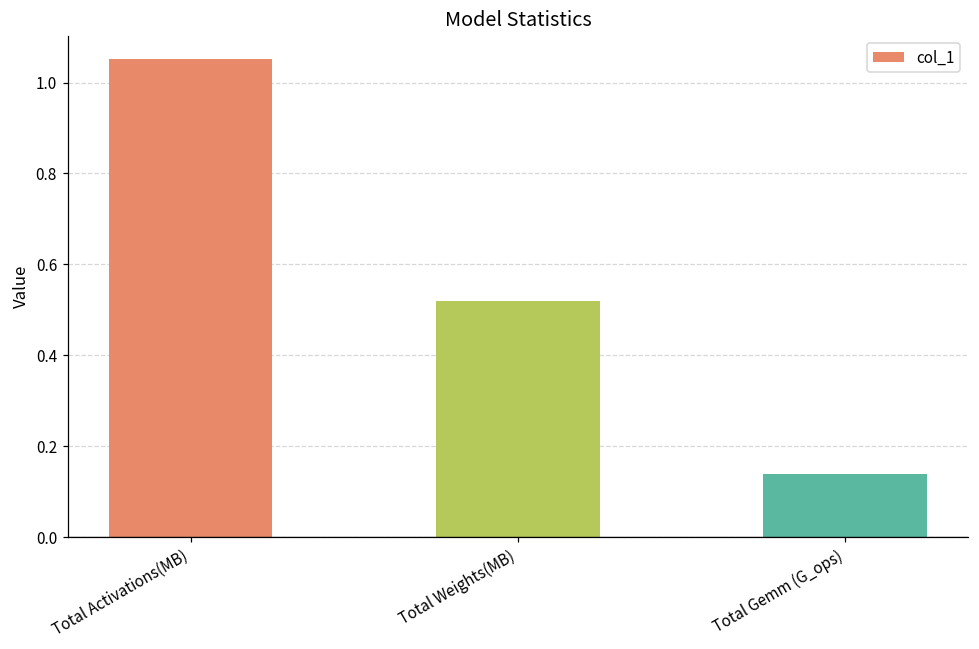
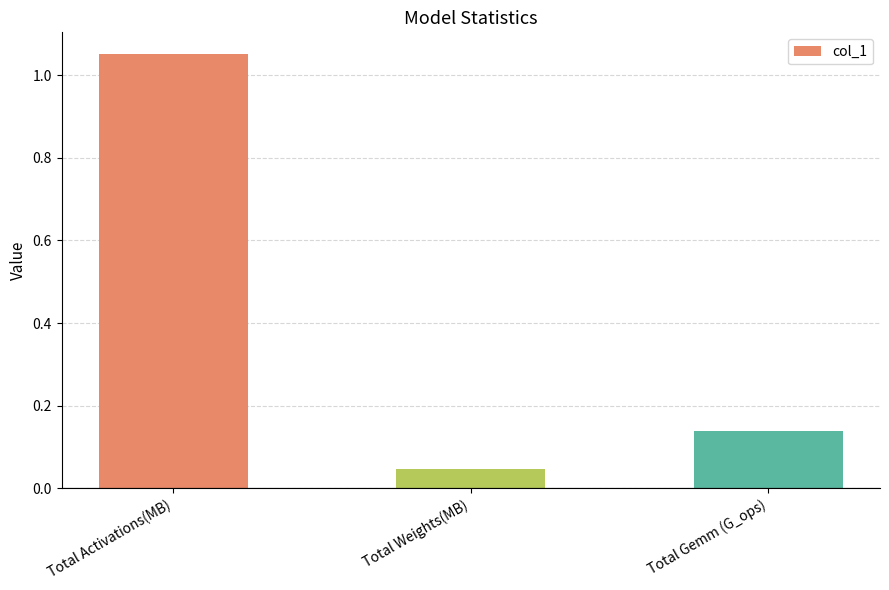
Total Weights(MB): 0.52 -> 0.05
